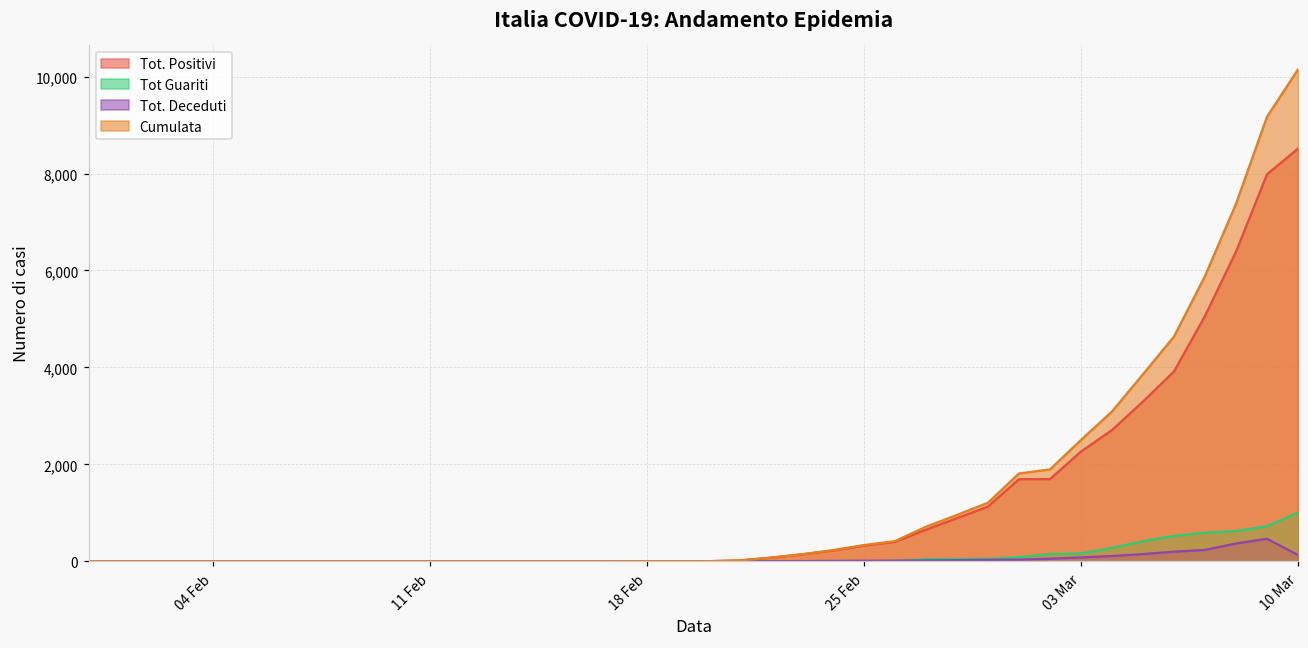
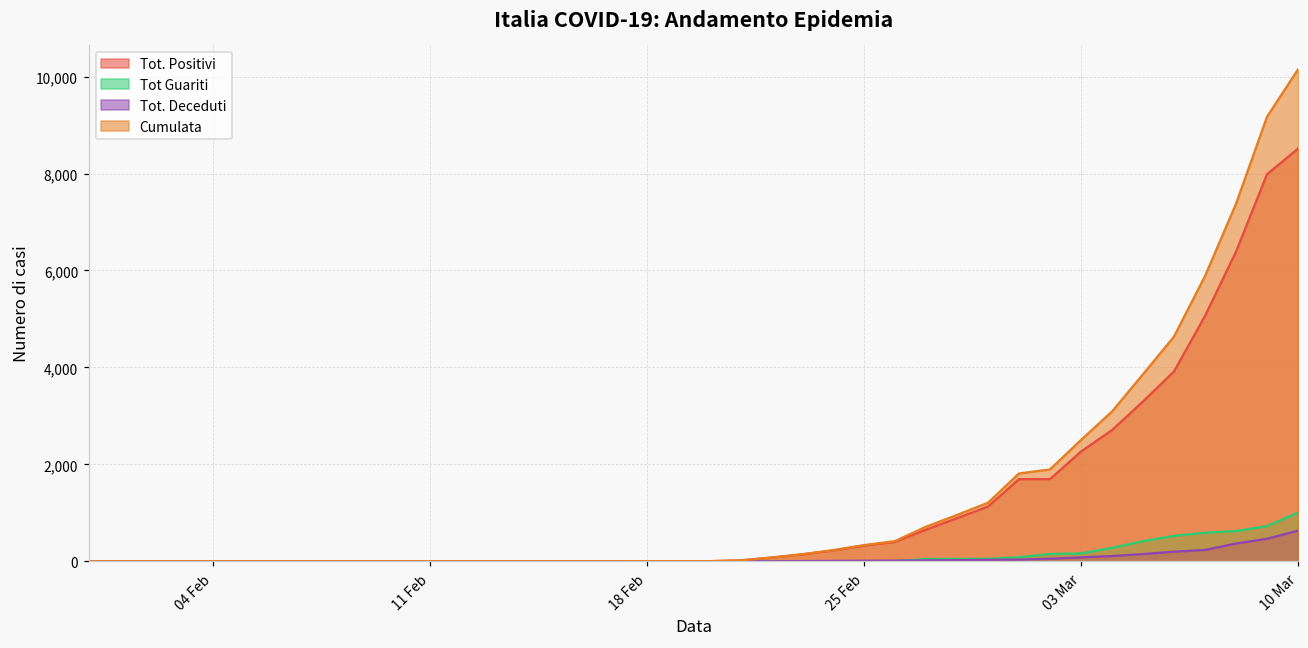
Tot. Deceduti, 10 Mar: 100 -> 600
